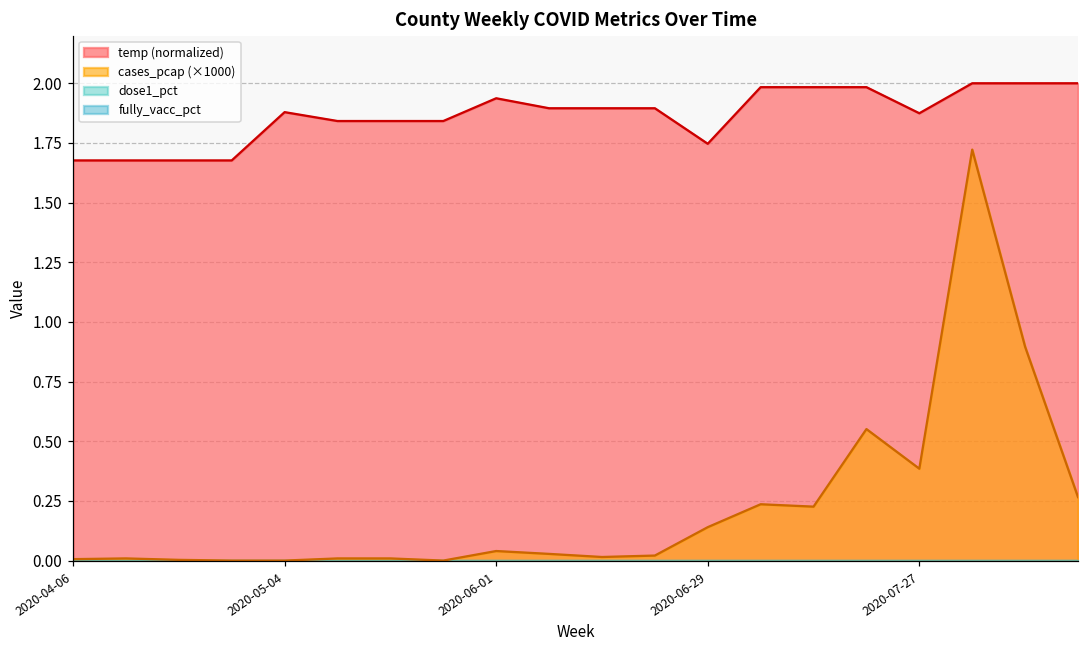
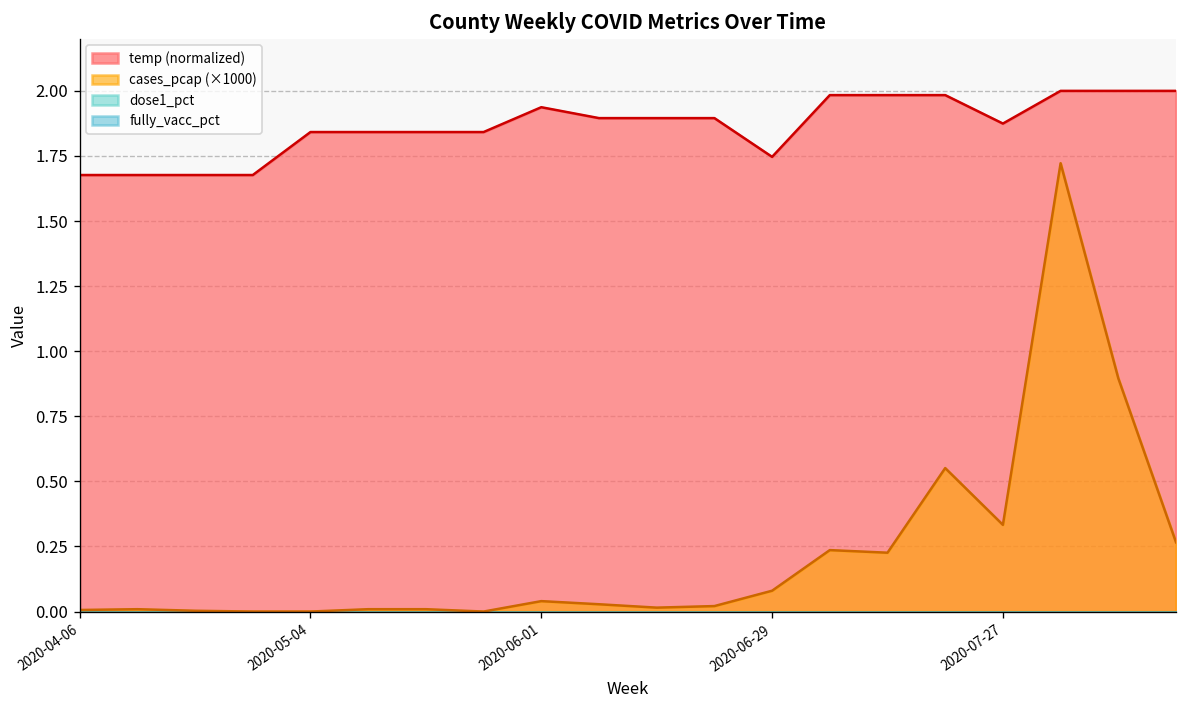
temp (normalized), 2020-05-04: 1.88 -> 1.84
cases_pcap (×1000), 2020-06-29: 0.14 -> 0.08
cases_pcap (×1000), 2020-07-27: 0.39 -> 0.33
